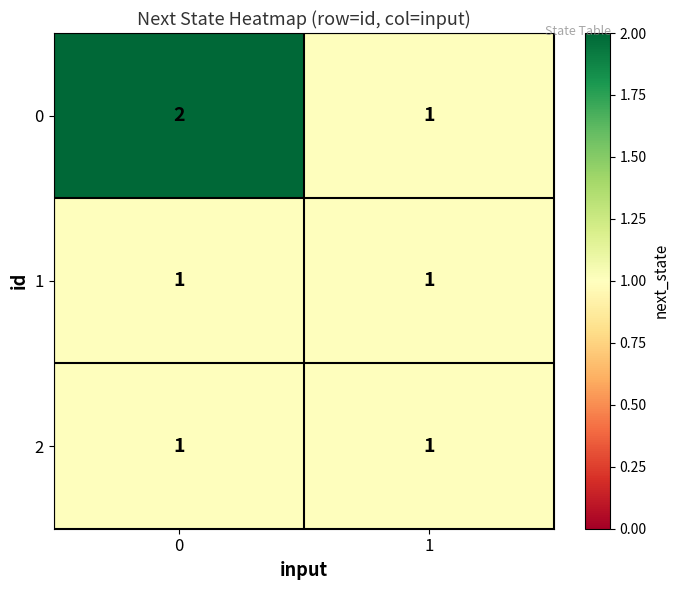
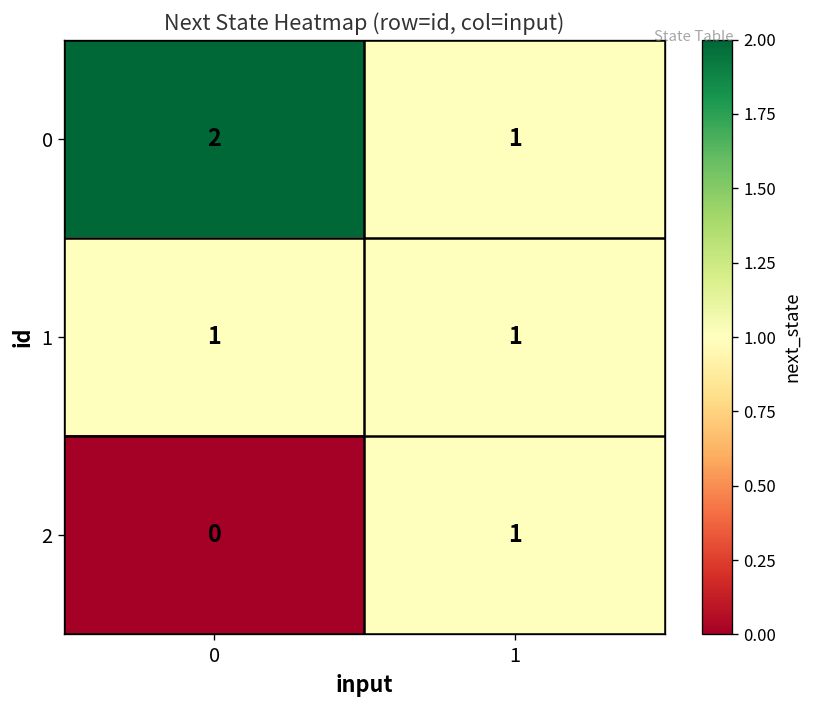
2, 0: 1 -> 0
